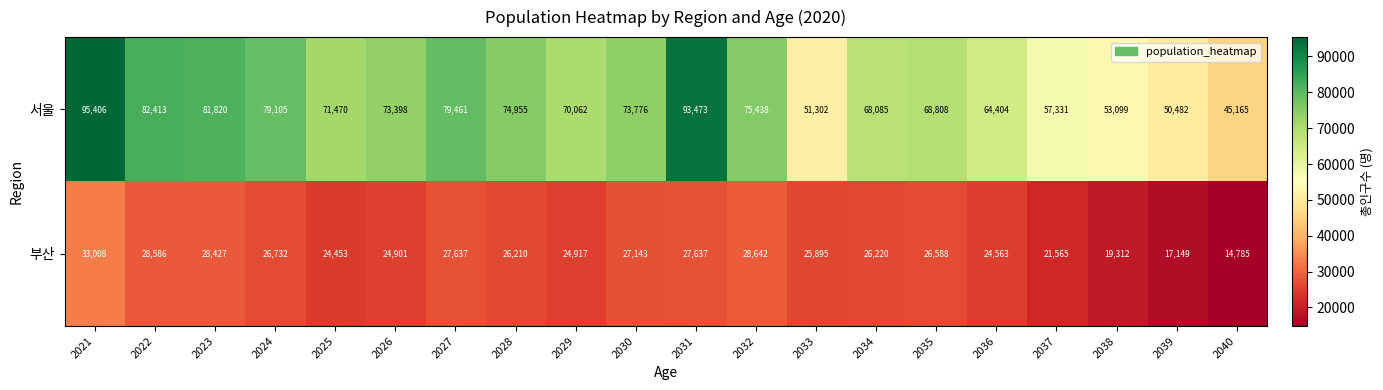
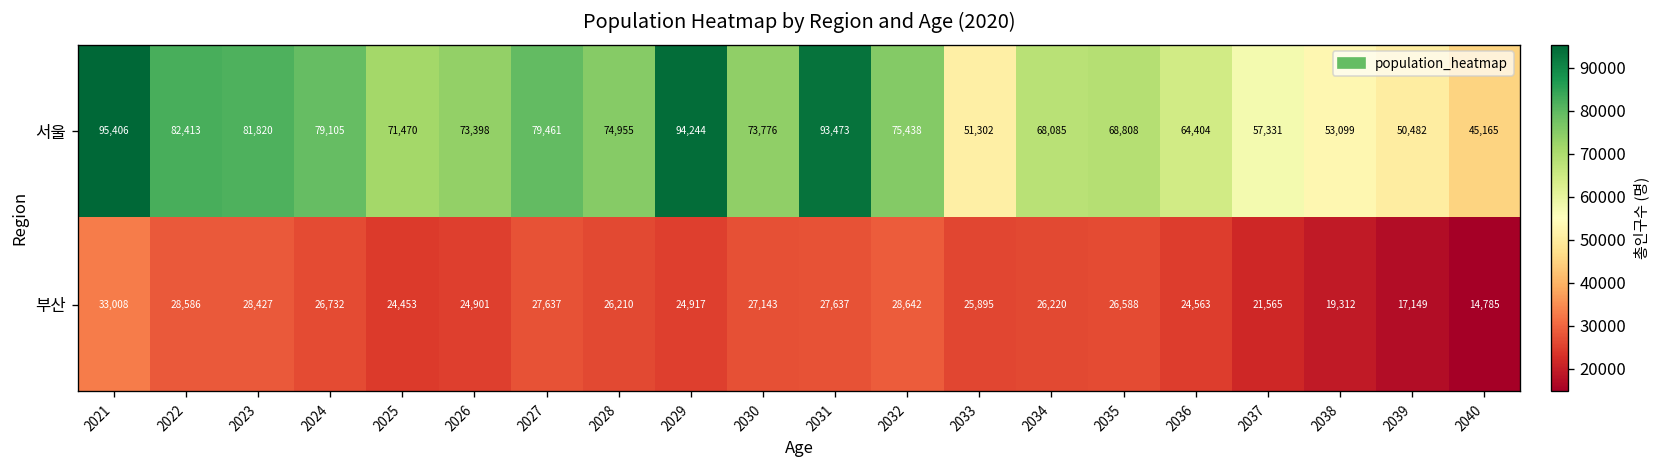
서울, 2029: 70,062 -> 94,244
